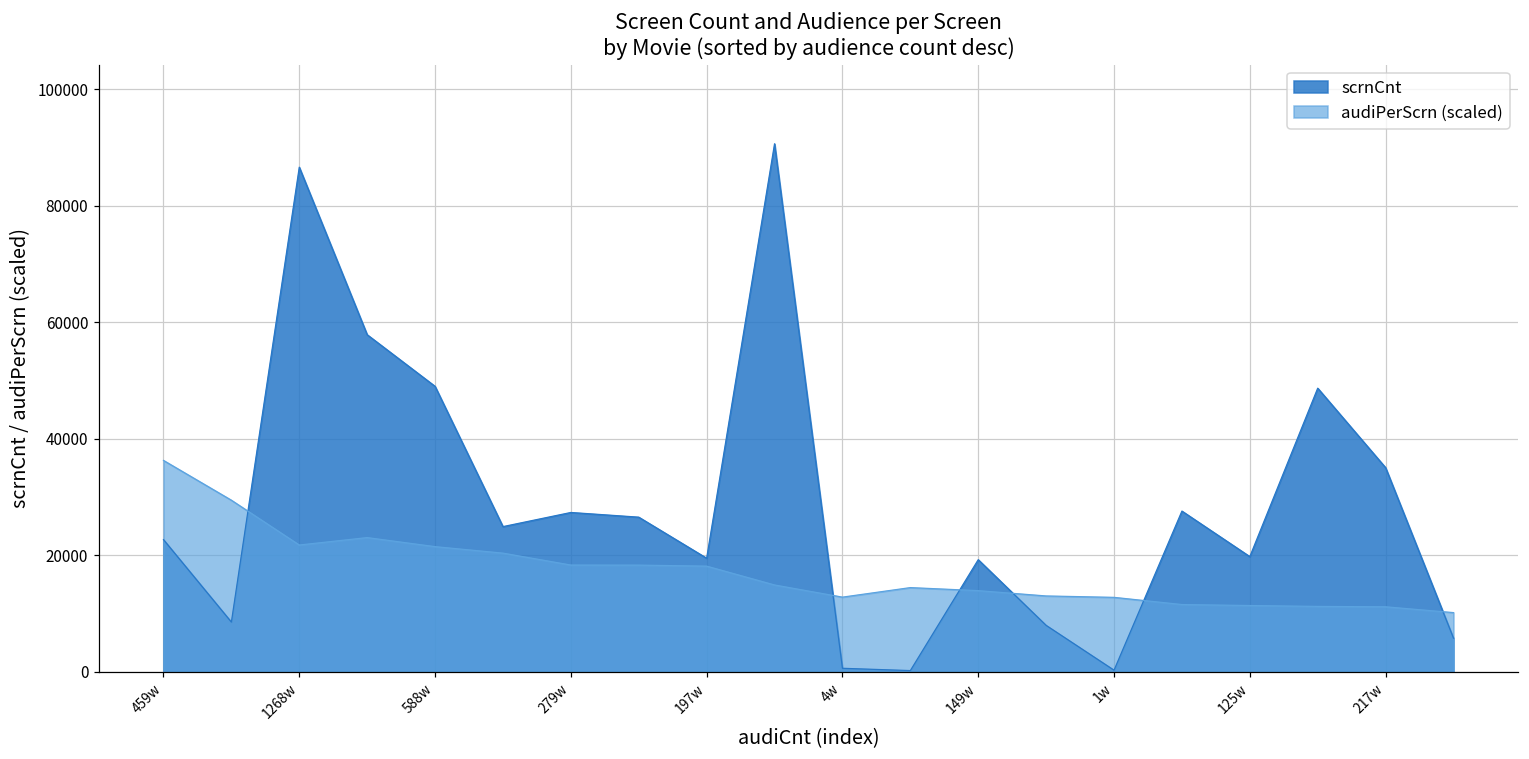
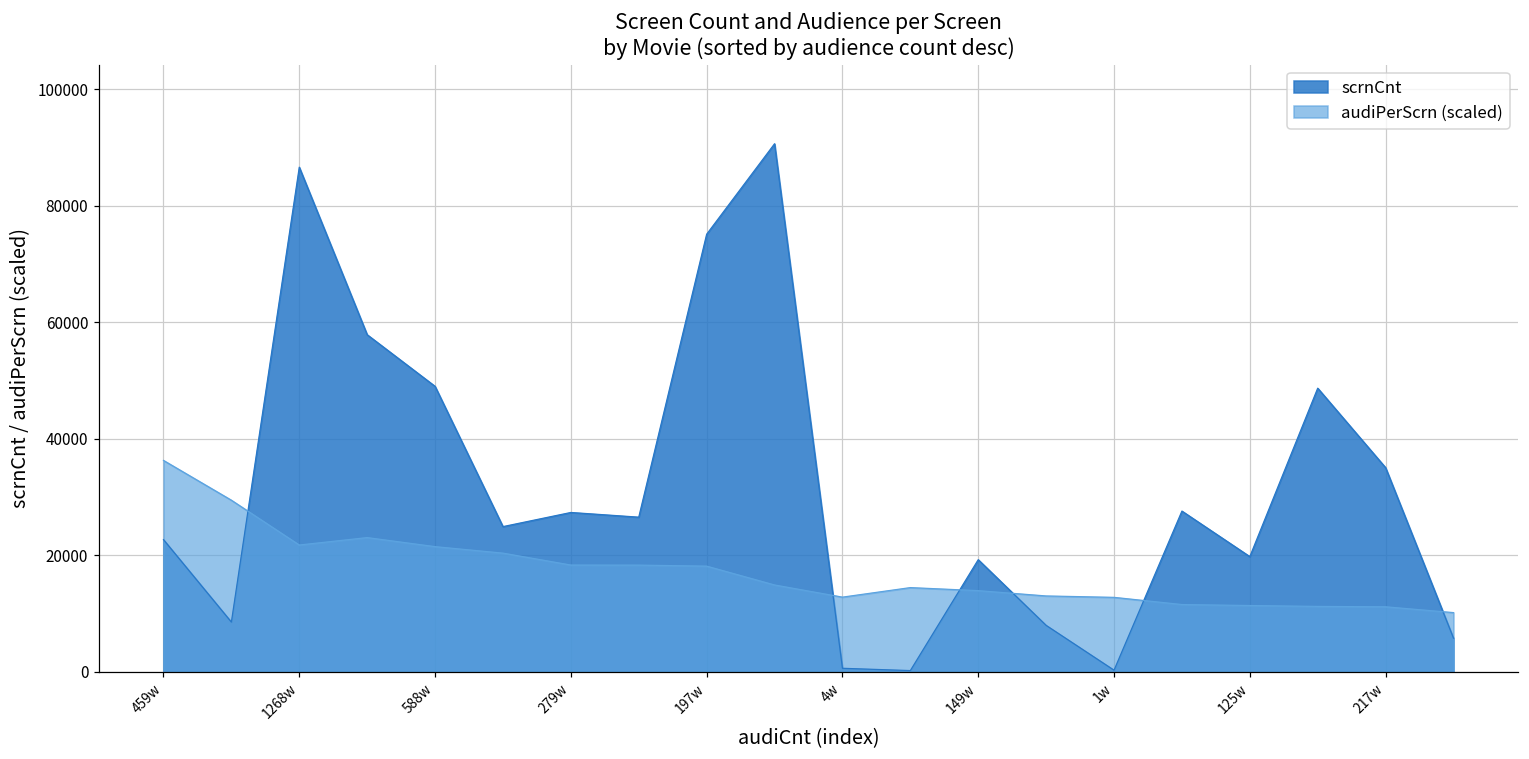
scrnCnt, 197w: 19000 -> 75000
